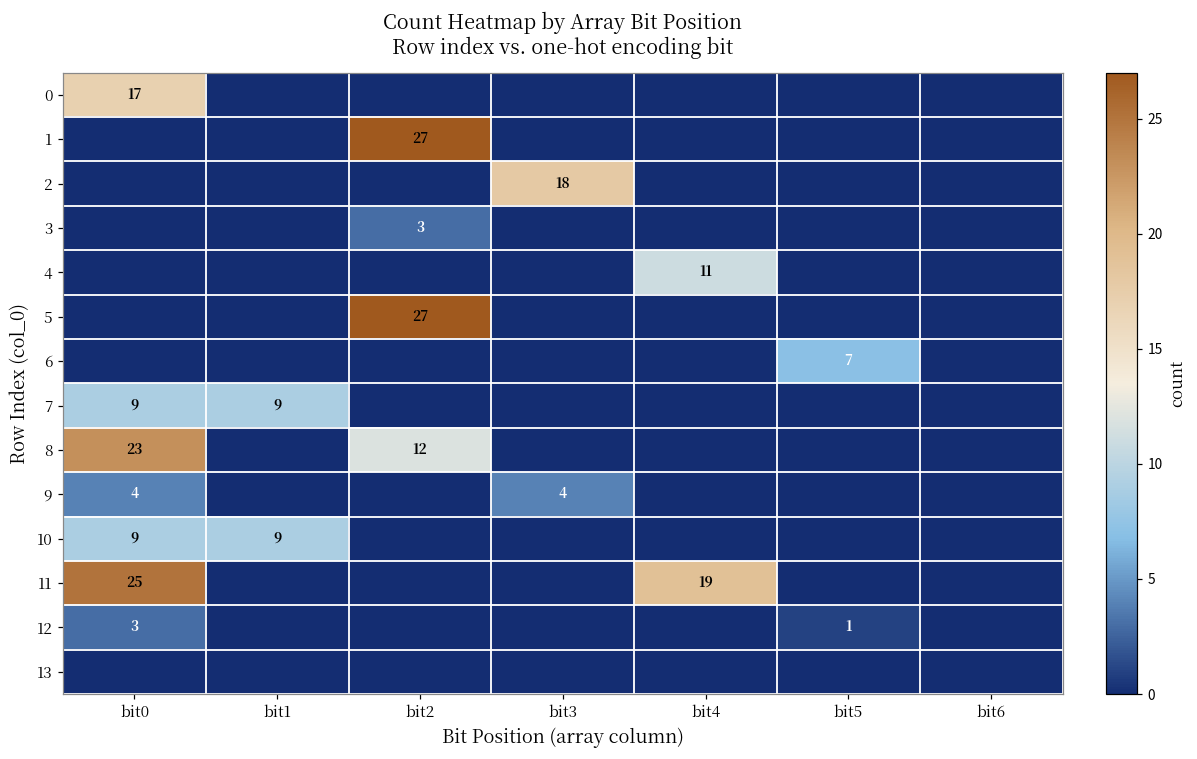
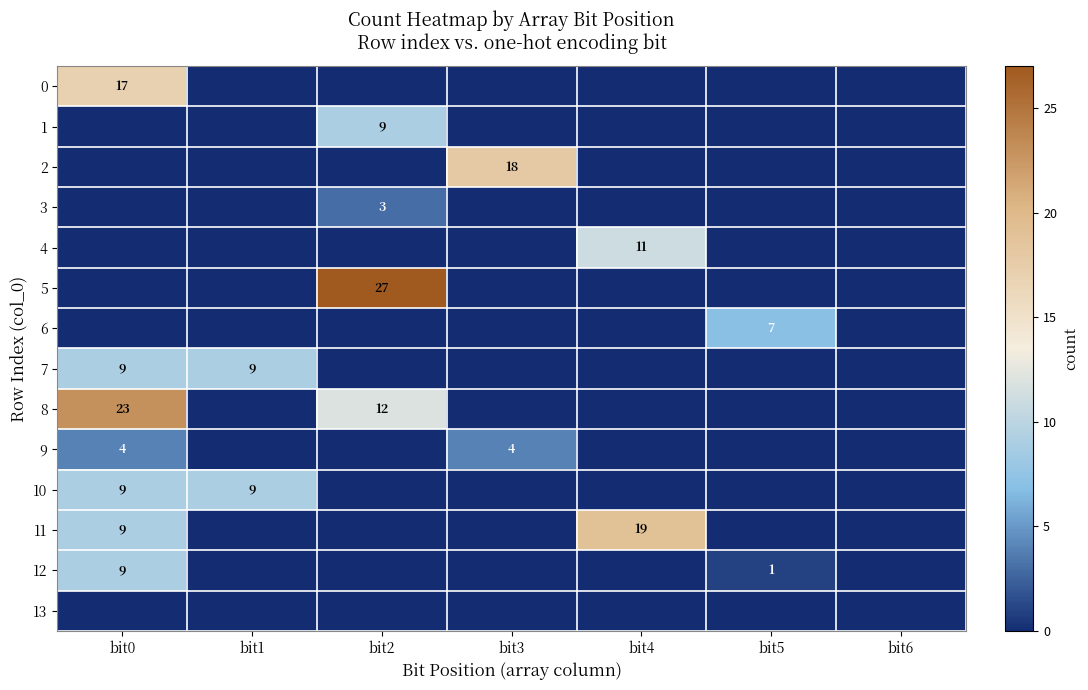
1, bit2: 27 -> 9
11, bit0: 25 -> 9
12, bit0: 3 -> 9
